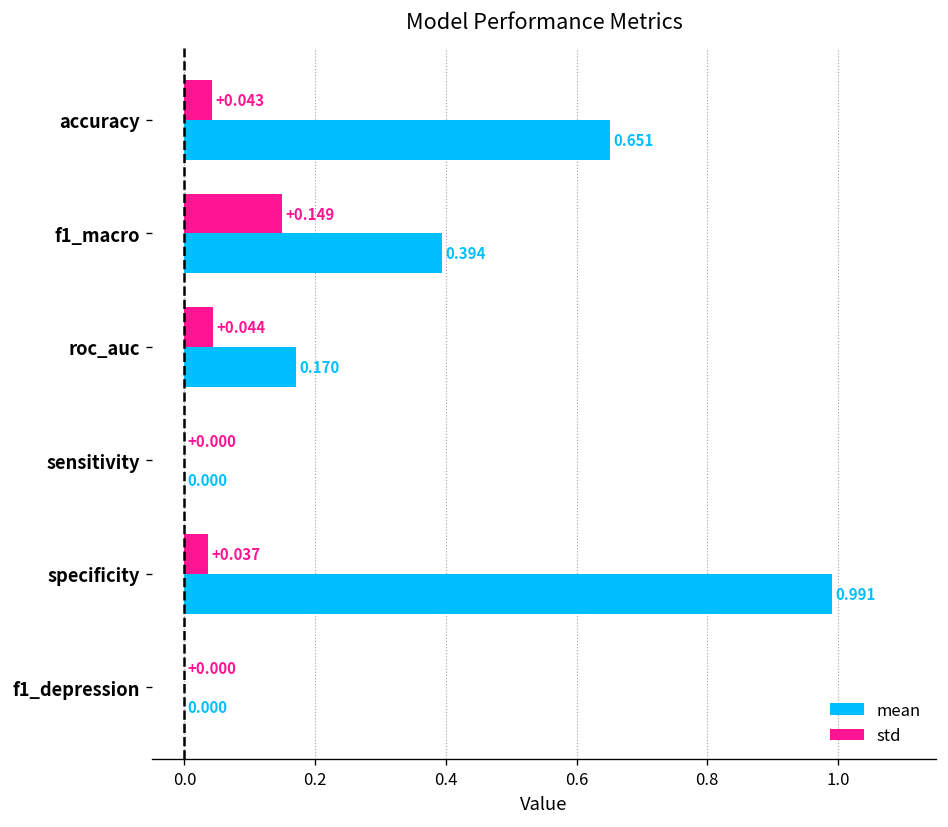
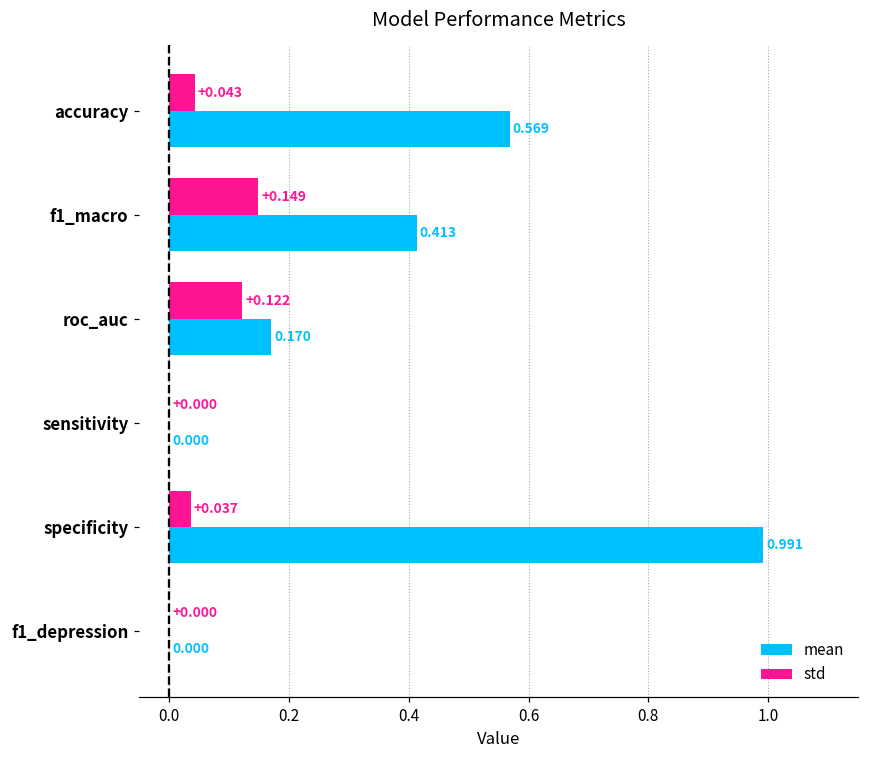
mean, accuracy: 0.651 -> 0.569
mean, f1_macro: 0.394 -> 0.413
std, roc_auc: +0.044 -> +0.122
